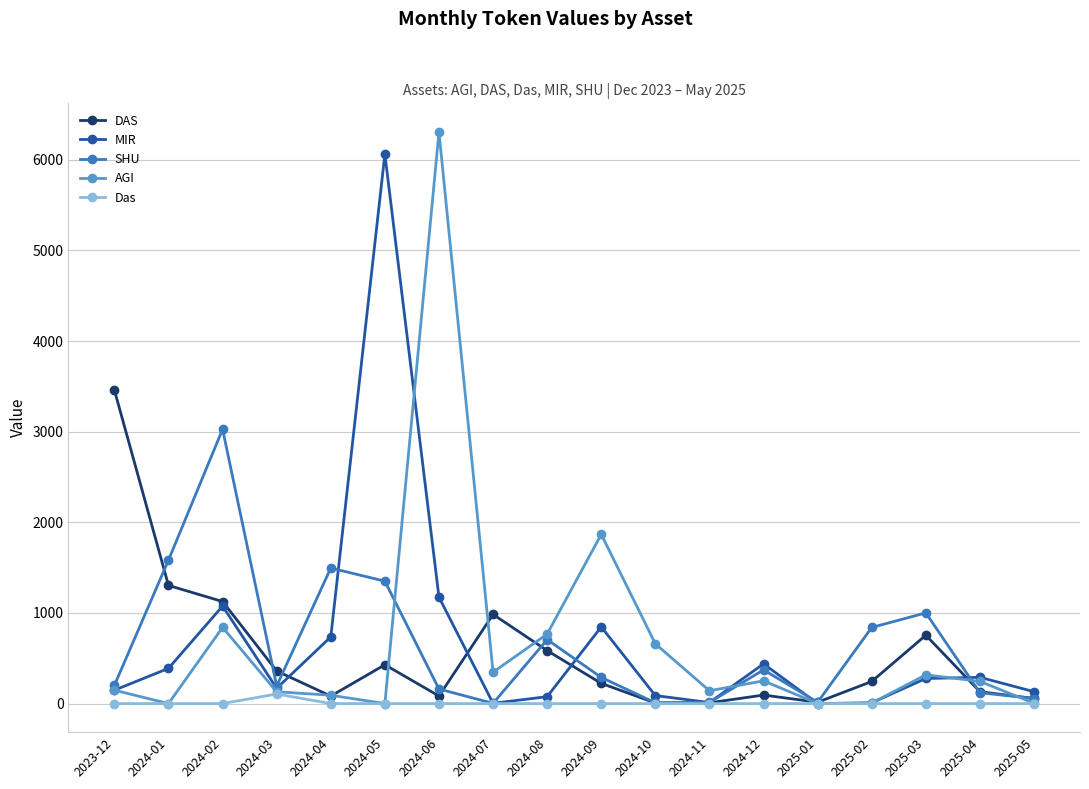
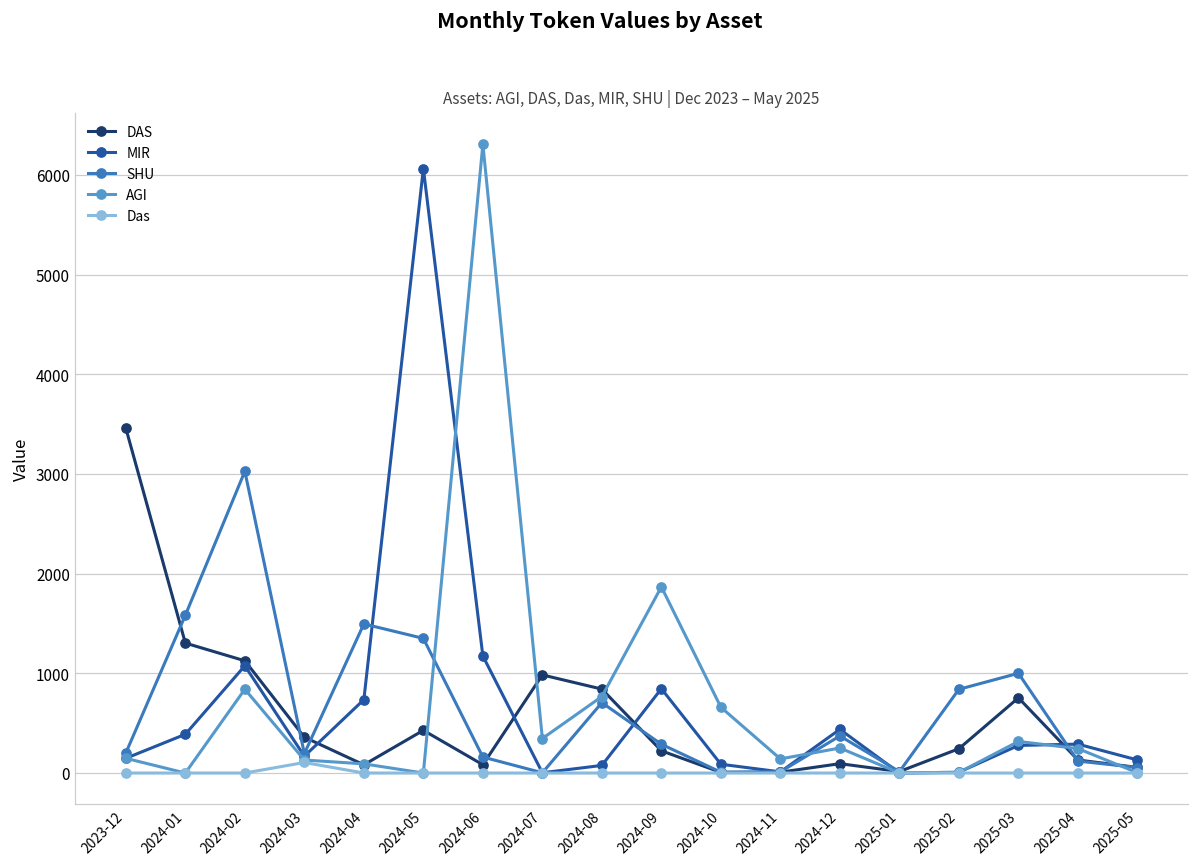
DAS, 2024-08: 600 -> 800
